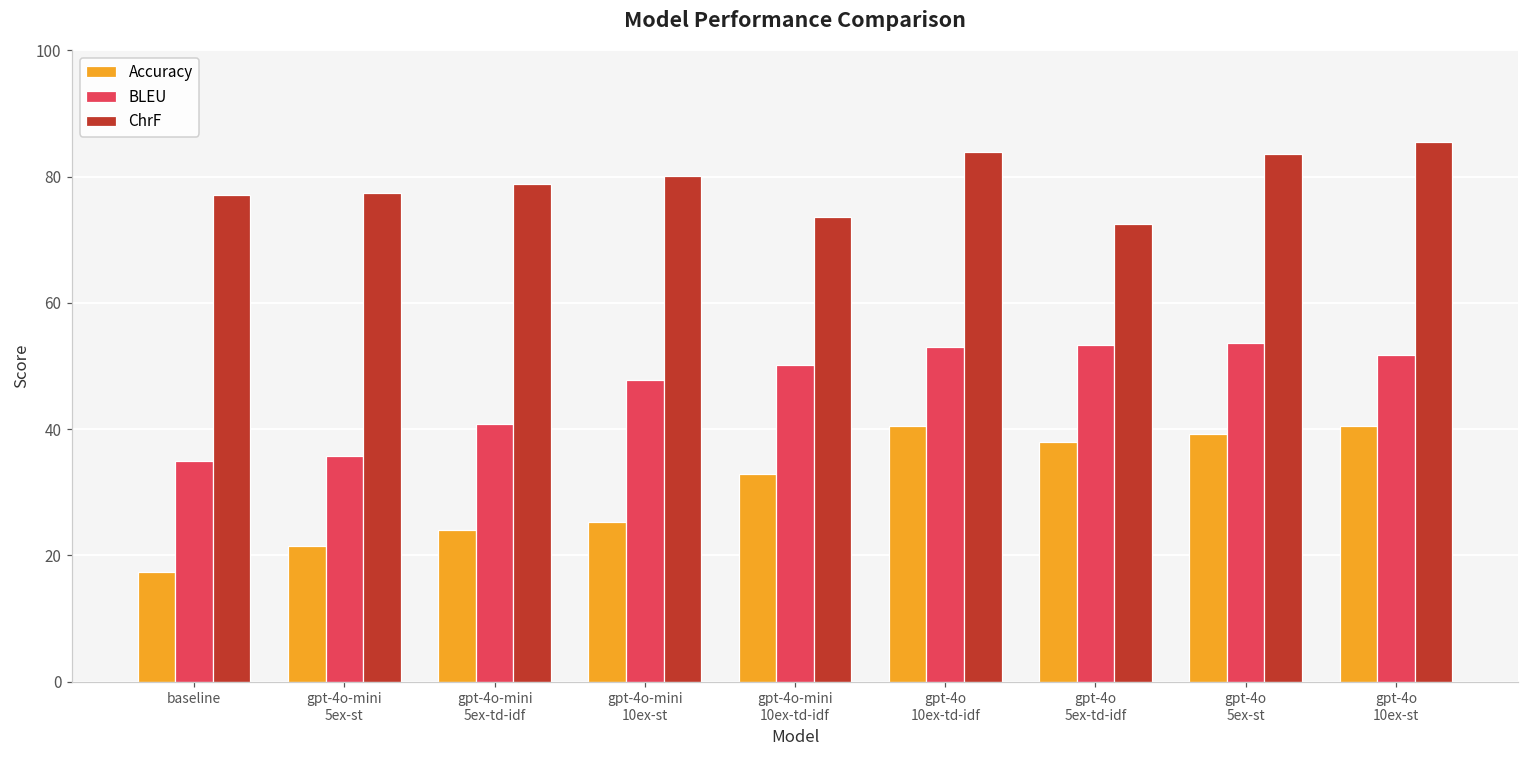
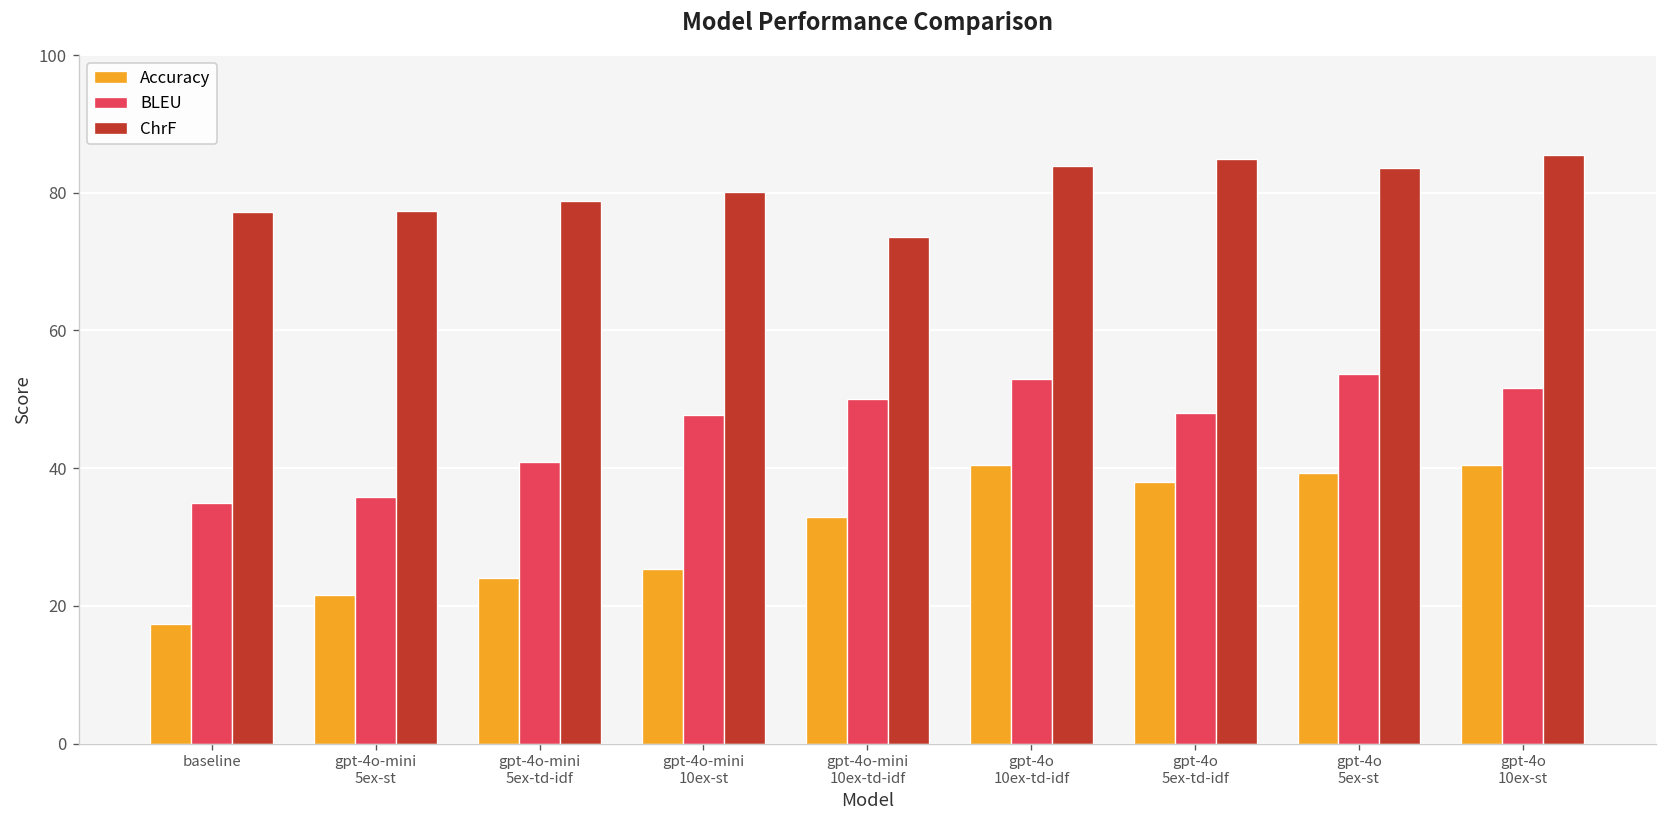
BLEU, gpt-4o 5ex-td-idf: 53 -> 48
ChrF, gpt-4o 5ex-td-idf: 73 -> 85
